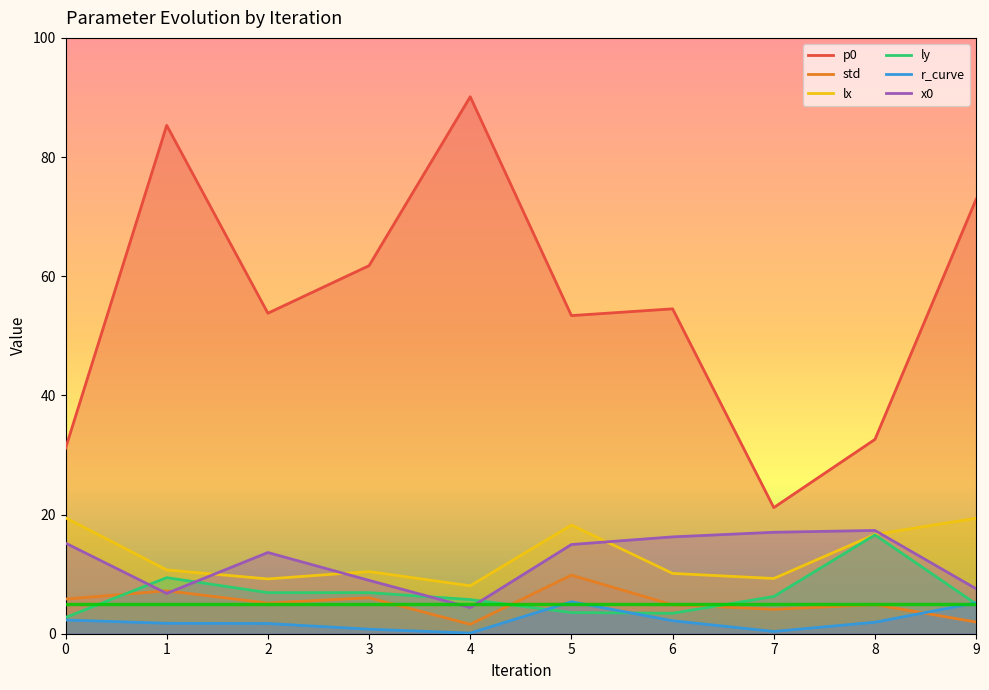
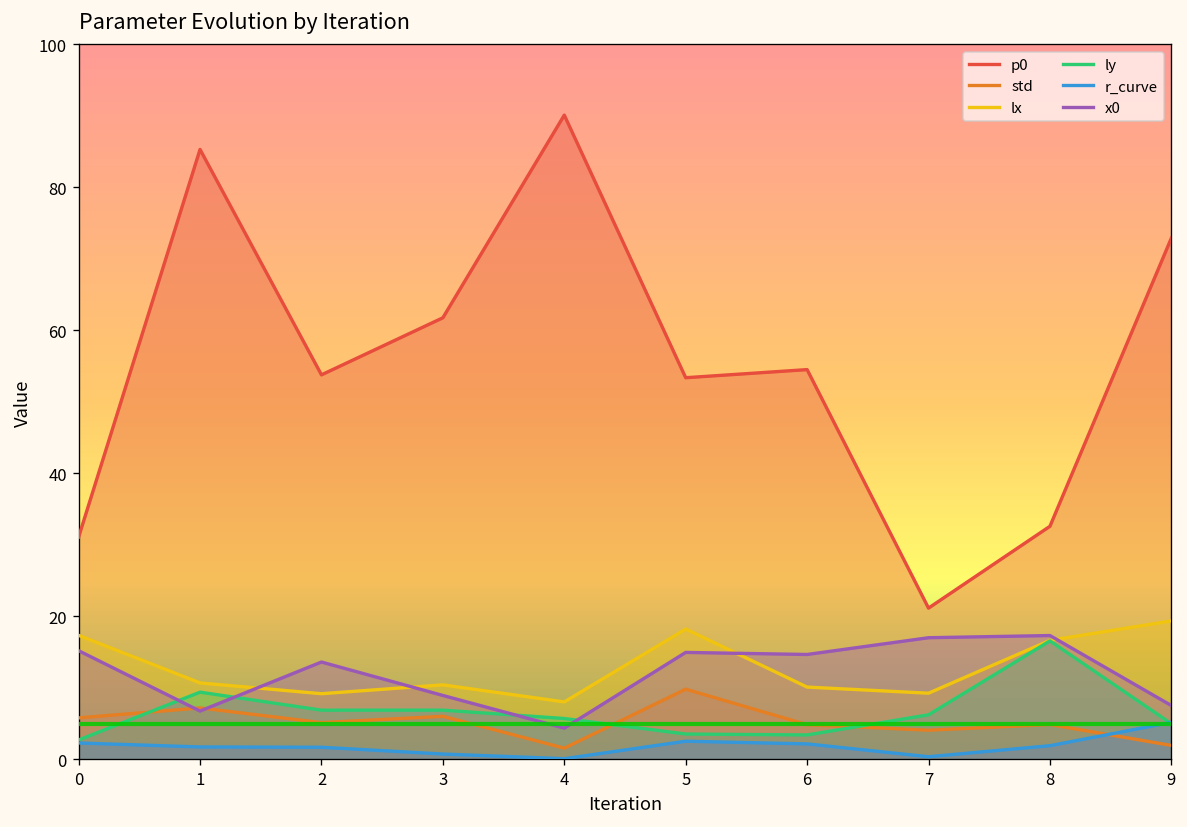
lx, 0: 19 -> 17
r_curve, 5: 5 -> 3
x0, 6: 16 -> 15
